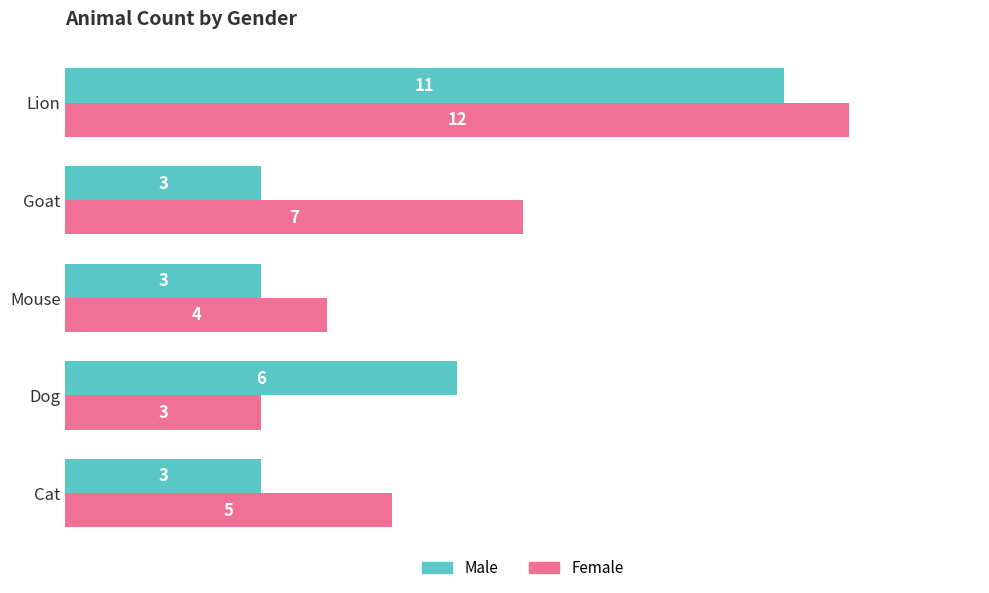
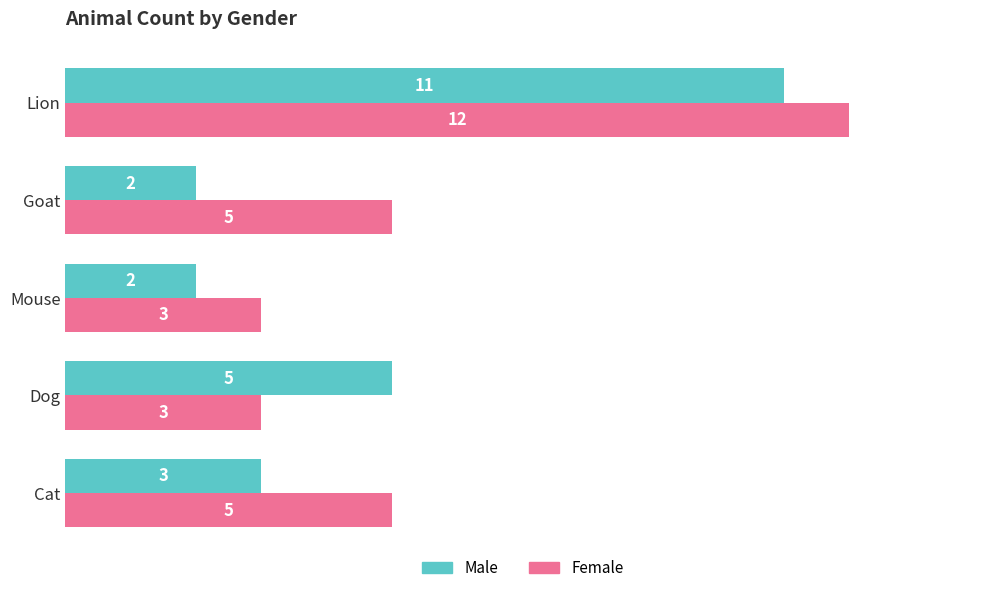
Male, Goat: 3 -> 2
Female, Goat: 7 -> 5
Male, Mouse: 3 -> 2
Female, Mouse: 4 -> 3
Male, Dog: 6 -> 5
